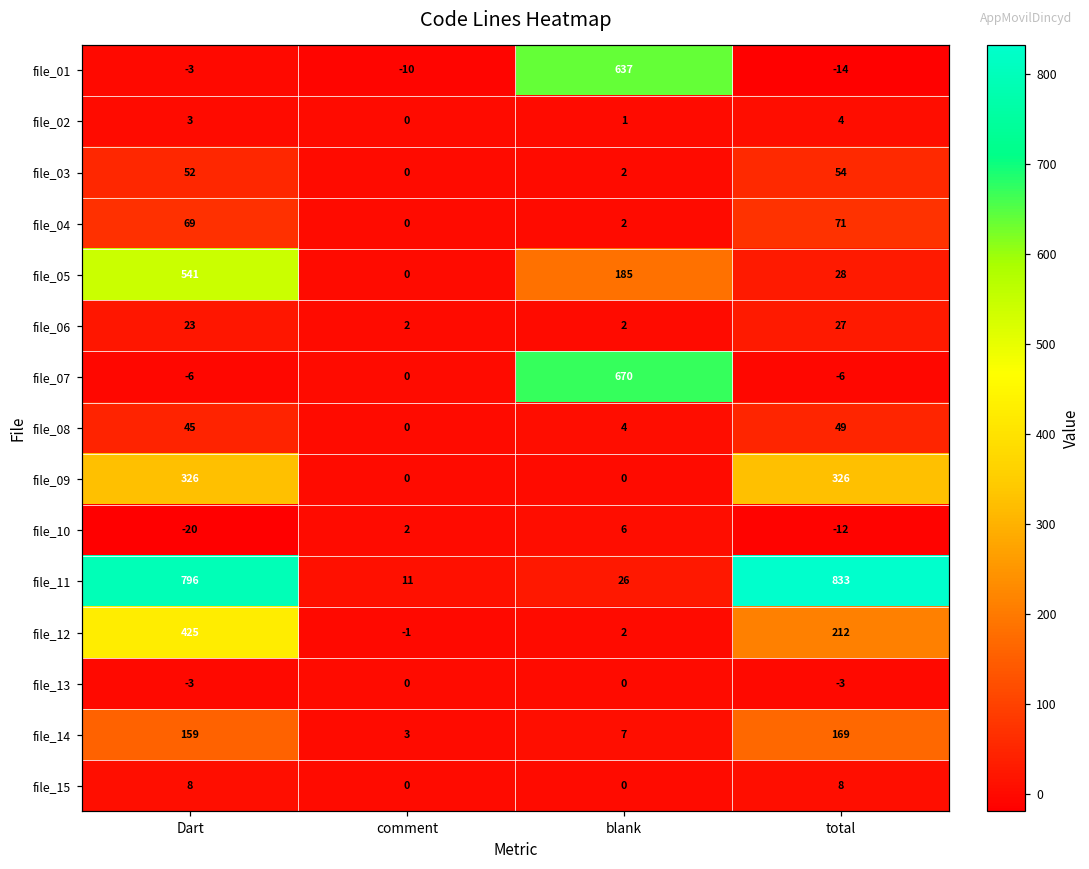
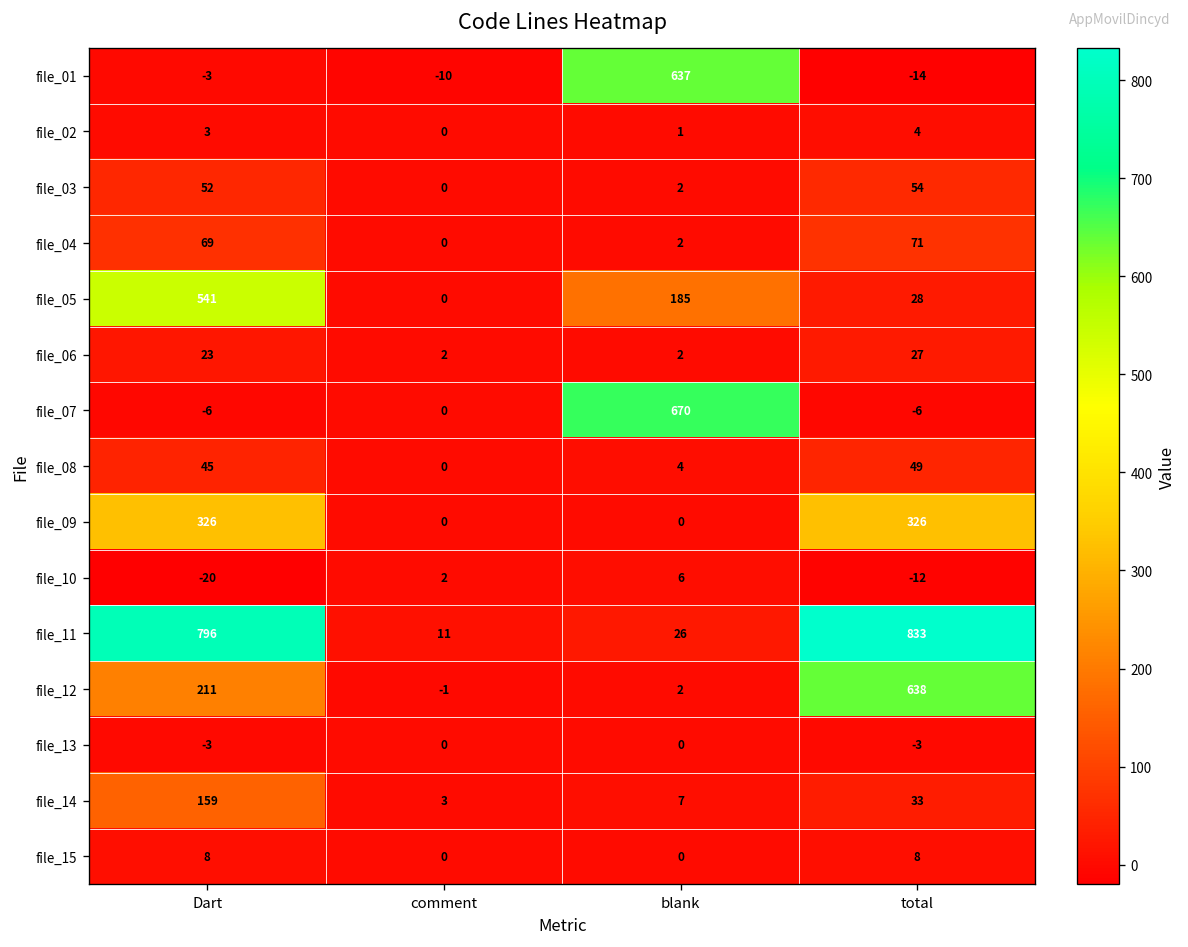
file_12, Dart: 425 -> 211
file_12, total: 212 -> 638
file_14, total: 169 -> 33
